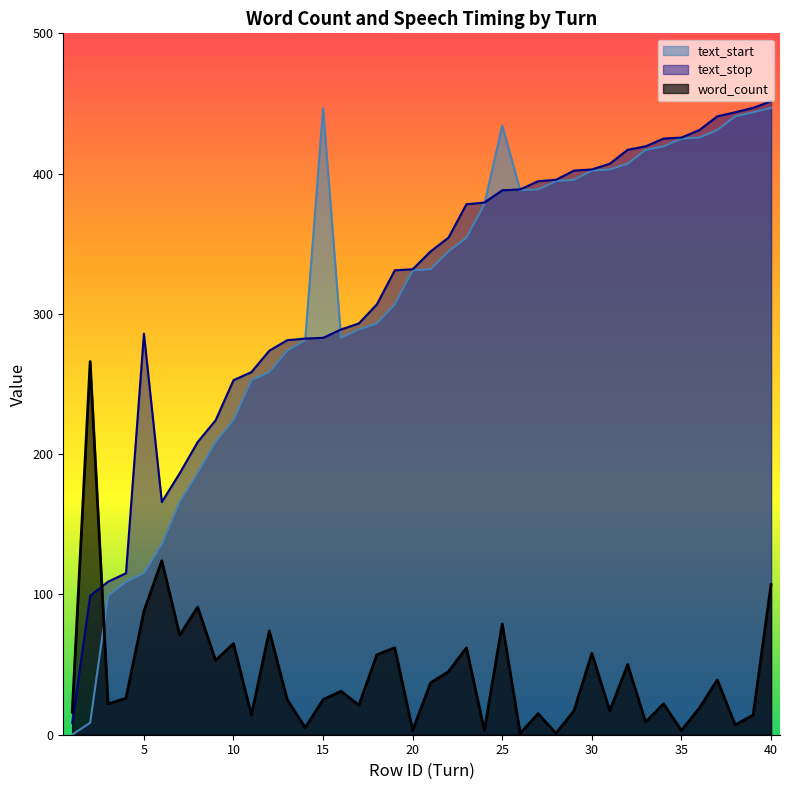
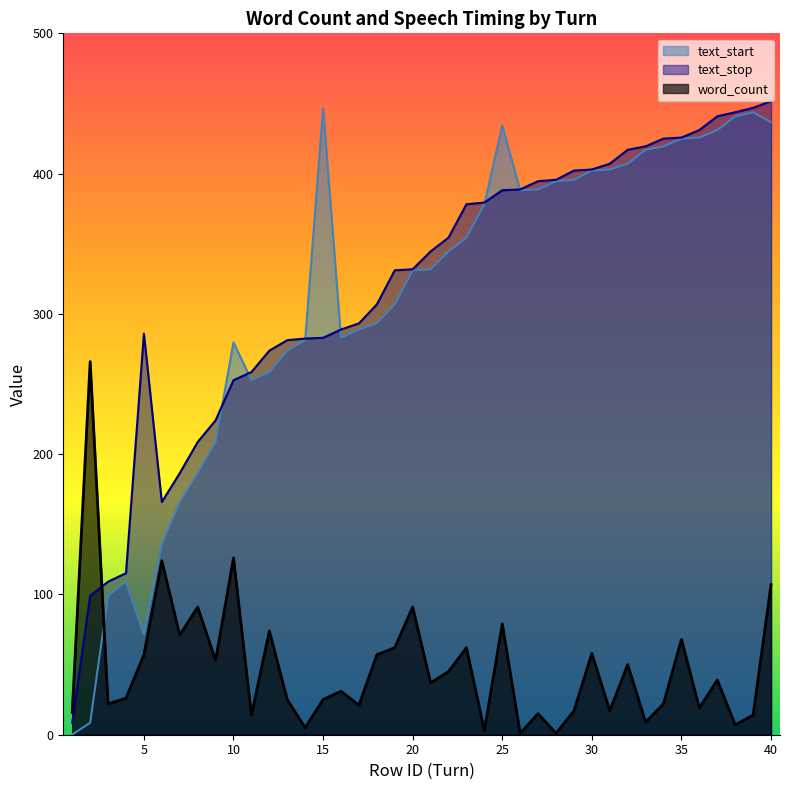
text_start, 5: 115 -> 72
word_count, 5: 88 -> 57
text_start, 10: 224 -> 280
word_count, 10: 65 -> 126
word_count, 20: 3 -> 91
word_count, 35: 3 -> 68
text_start, 40: 447 -> 437
